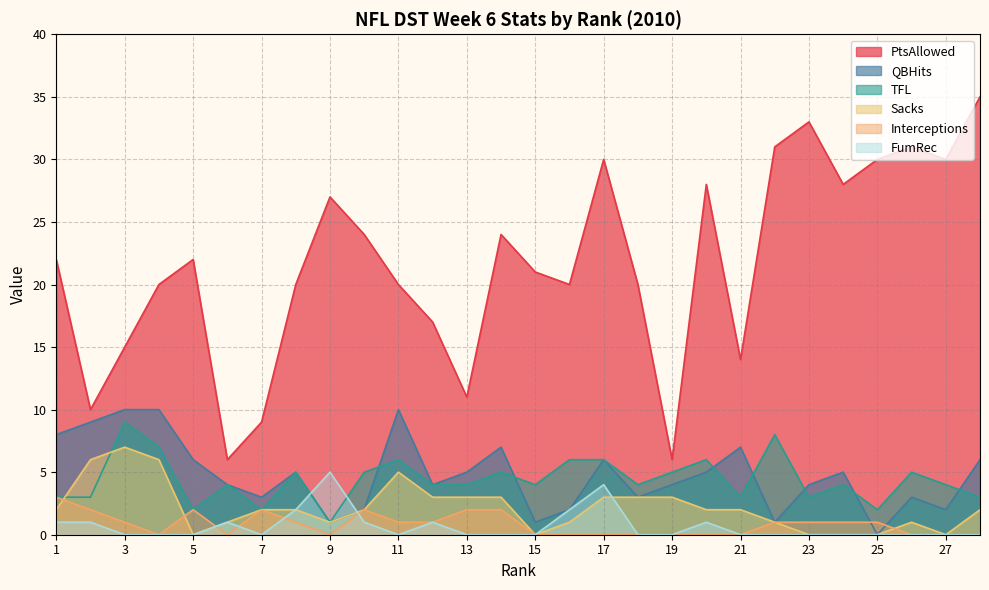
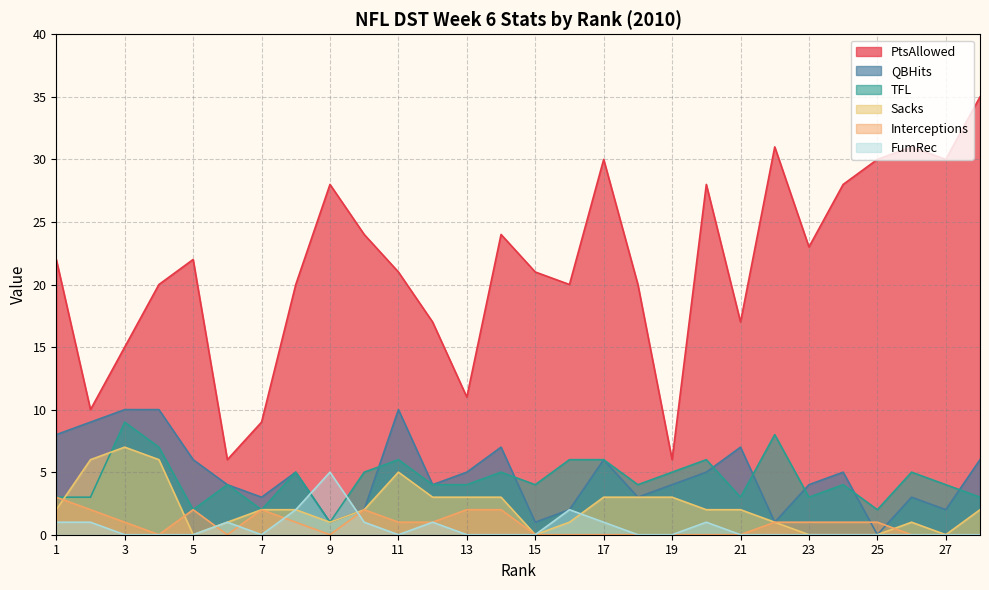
PtsAllowed, 9: 27 -> 28
PtsAllowed, 11: 20 -> 21
FumRec, 17: 4 -> 1
PtsAllowed, 21: 14 -> 17
PtsAllowed, 23: 33 -> 23
